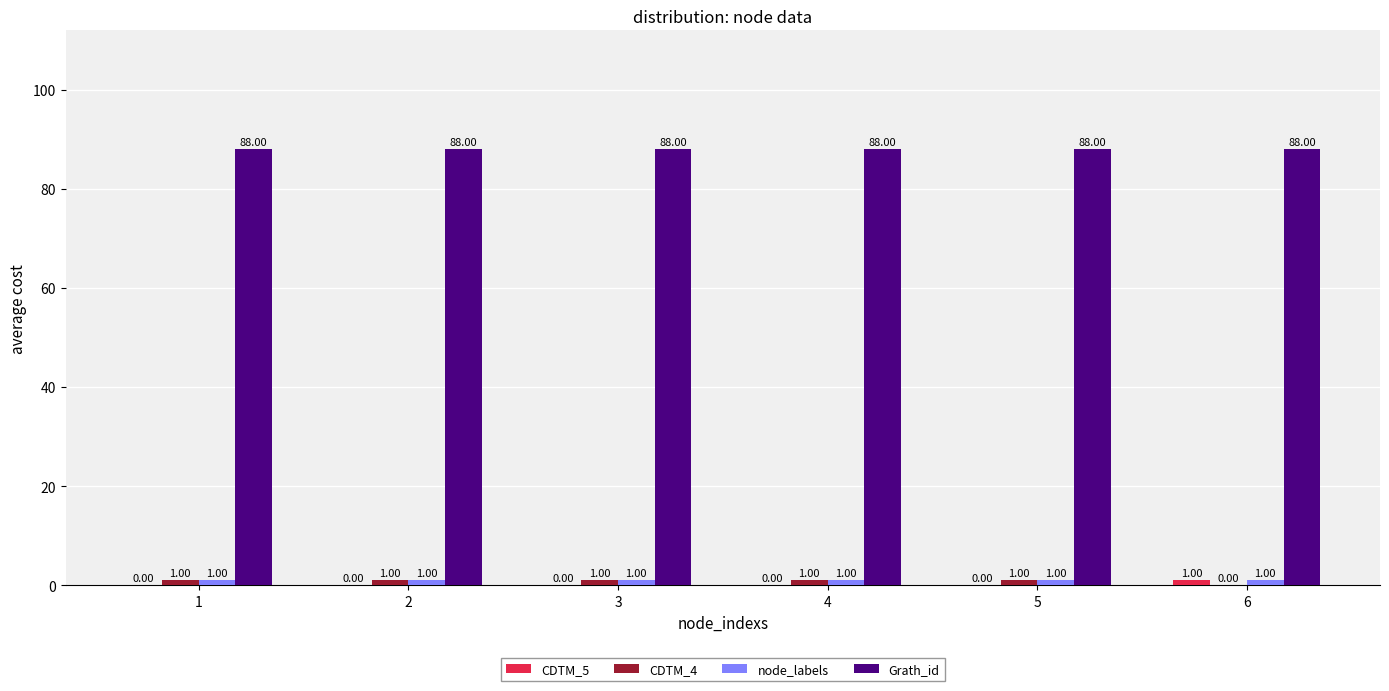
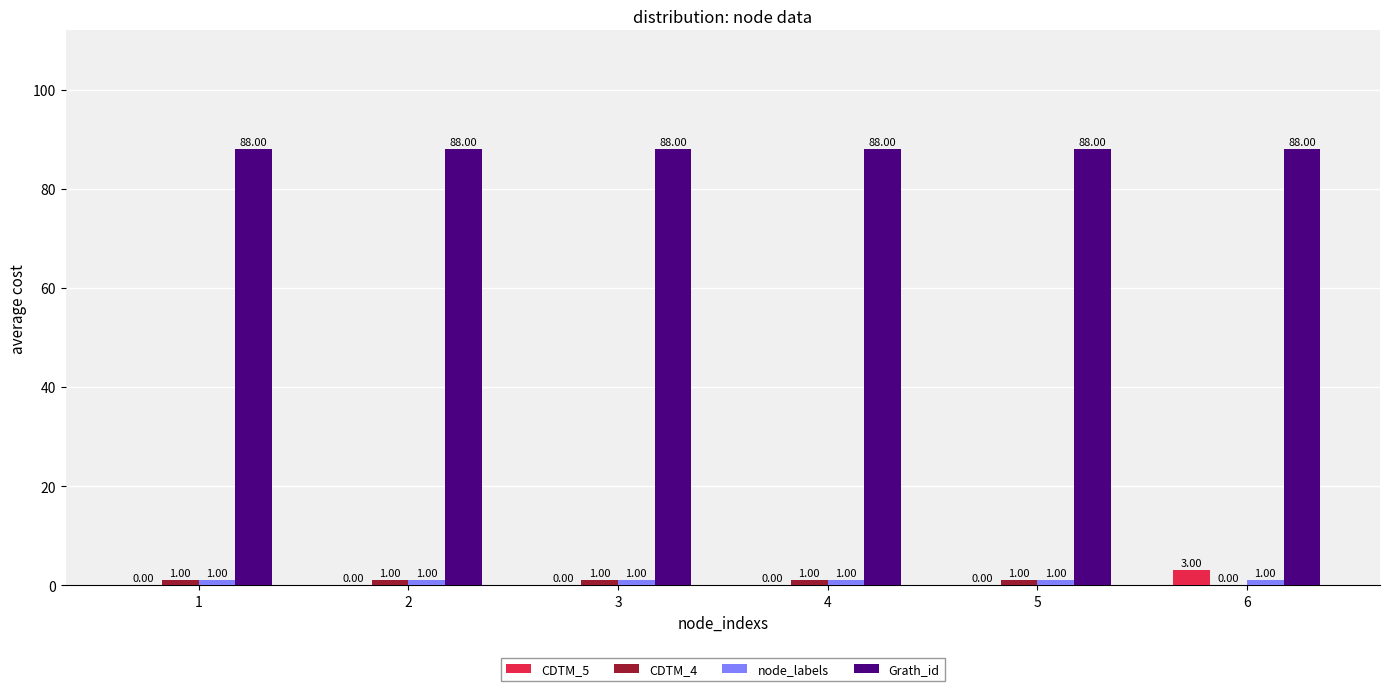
CDTM_5, 6: 1.00 -> 3.00
